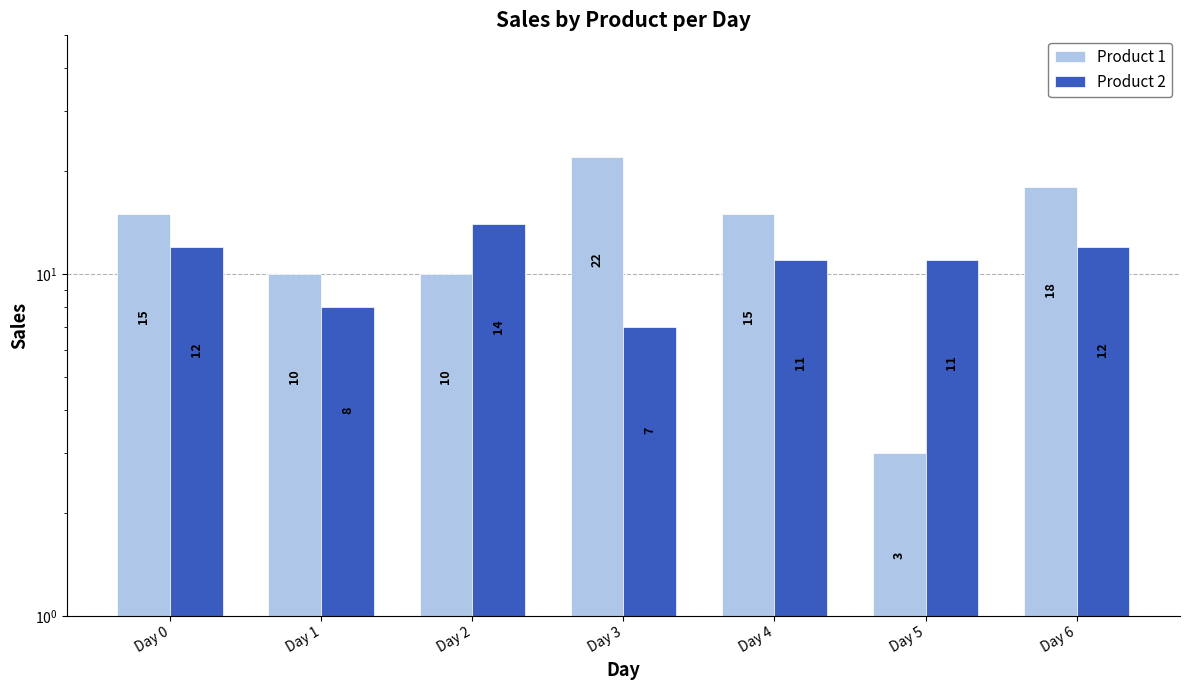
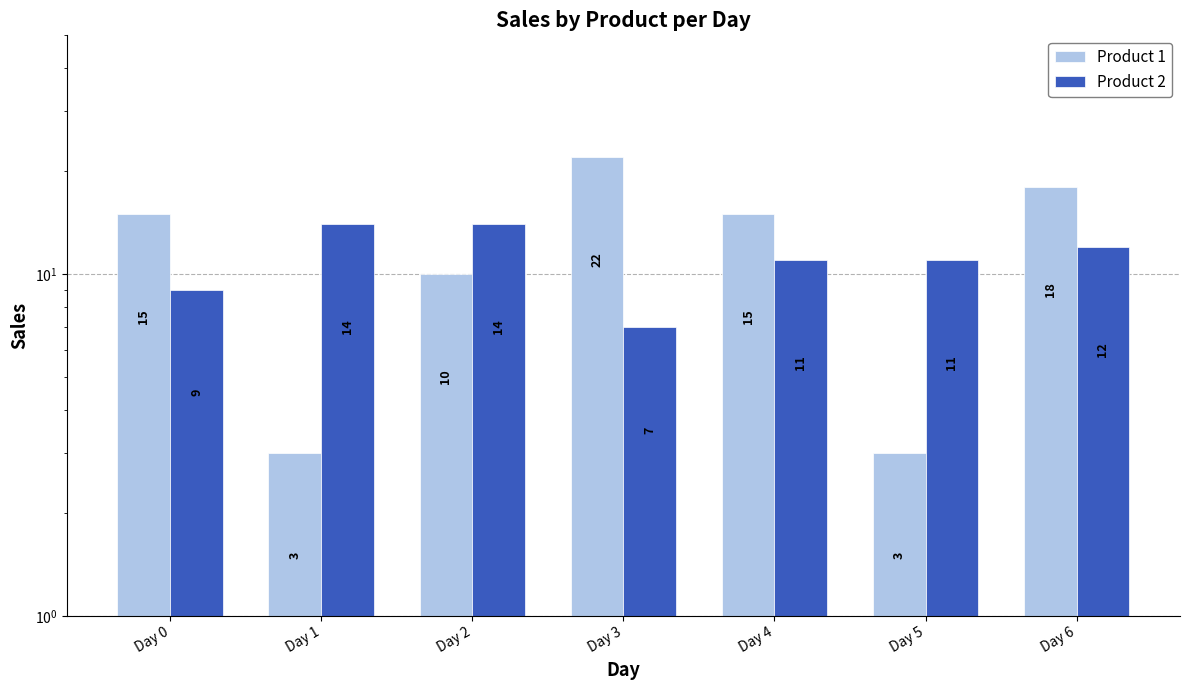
Product 2, Day 0: 12 -> 9
Product 1, Day 1: 10 -> 3
Product 2, Day 1: 8 -> 14
